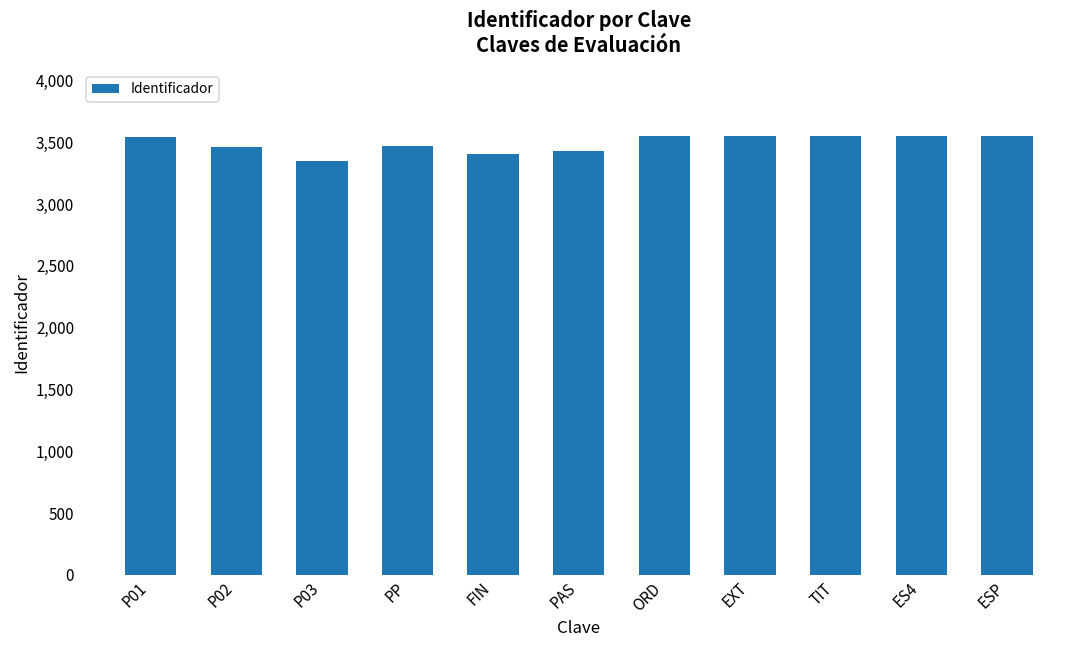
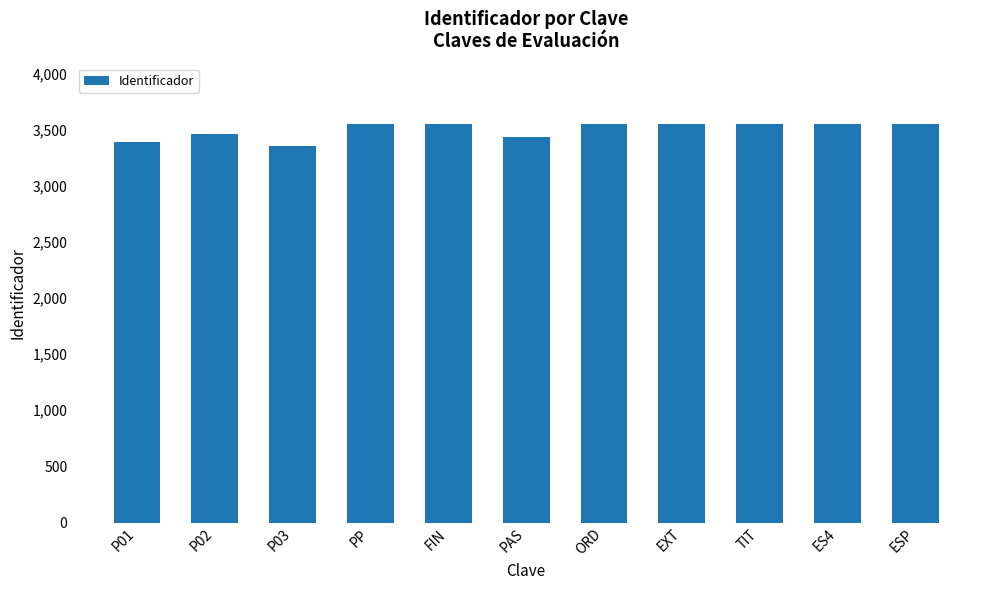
P01: 3,540 -> 3,390
PP: 3,470 -> 3,550
FIN: 3,410 -> 3,550
